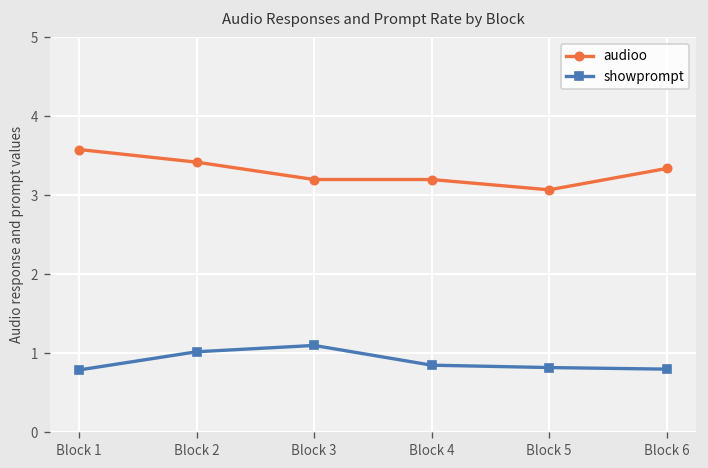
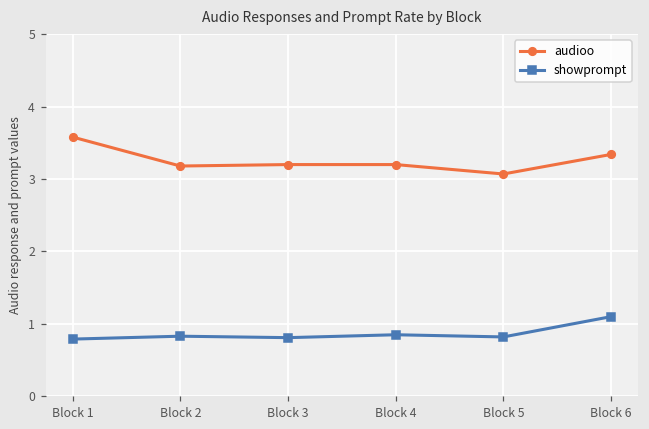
audioo, Block 2: 3.4 -> 3.2
showprompt, Block 2: 1.0 -> 0.8
showprompt, Block 3: 1.1 -> 0.8
showprompt, Block 6: 0.8 -> 1.1
